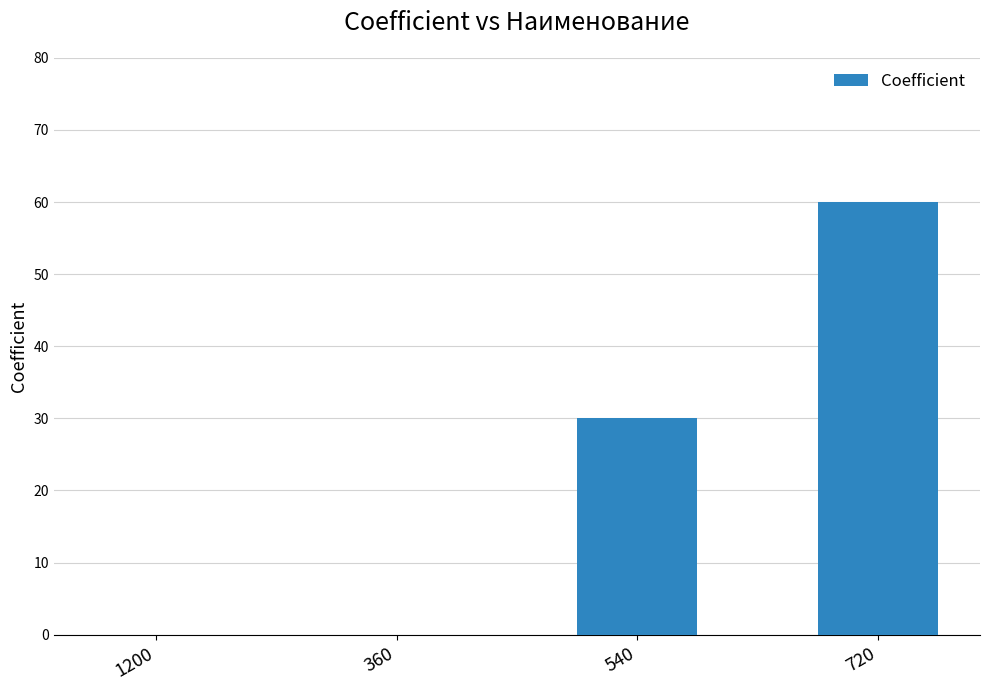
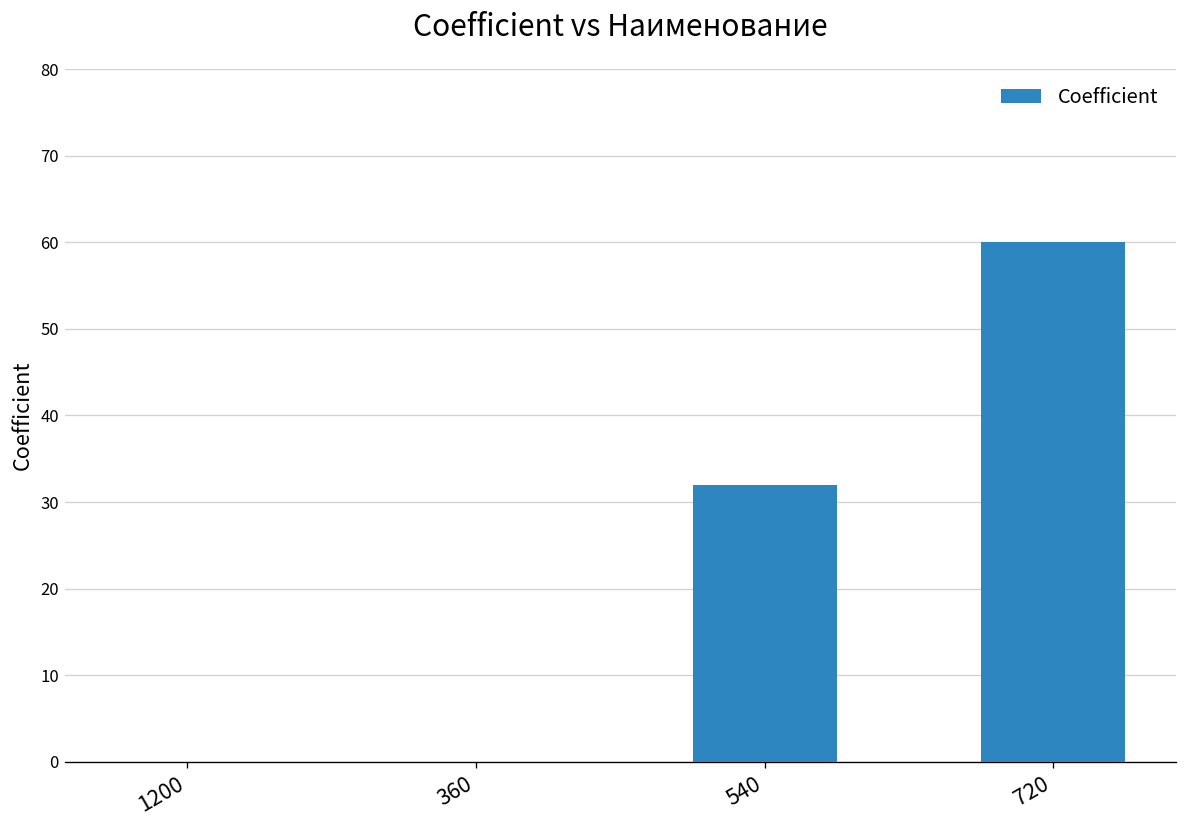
540: 30 -> 32
